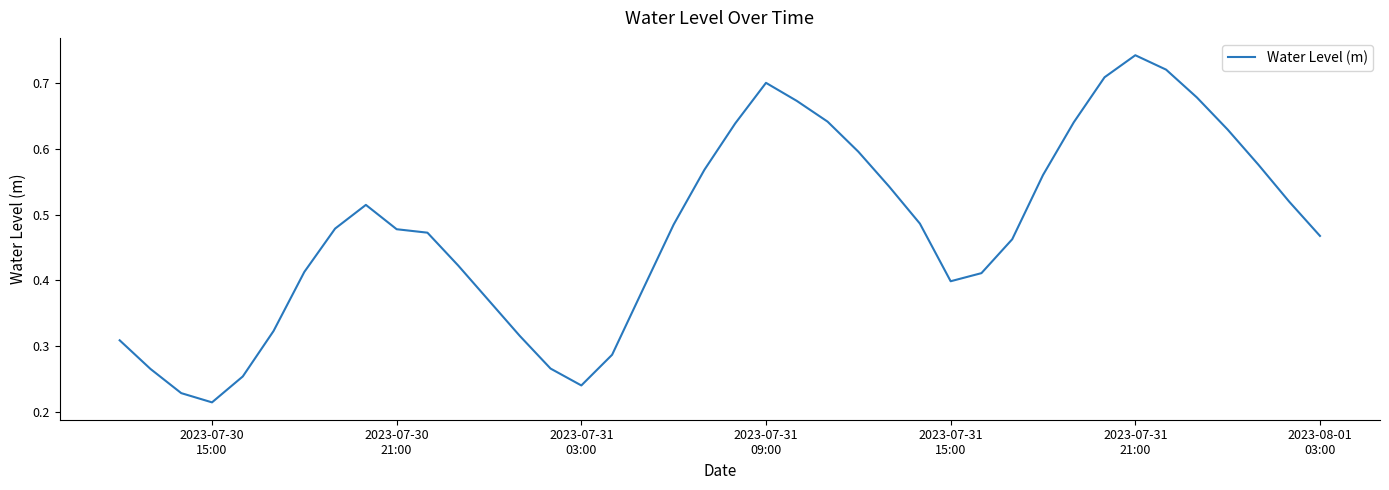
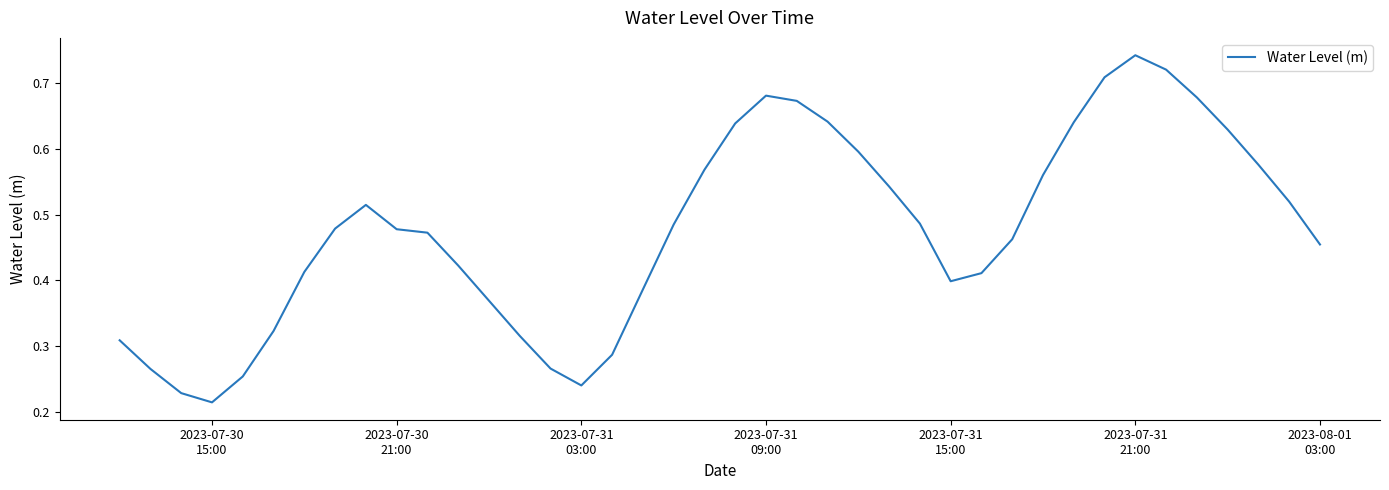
2023-07-31 09:00: 0.70 -> 0.68
2023-08-01 03:00: 0.47 -> 0.45
